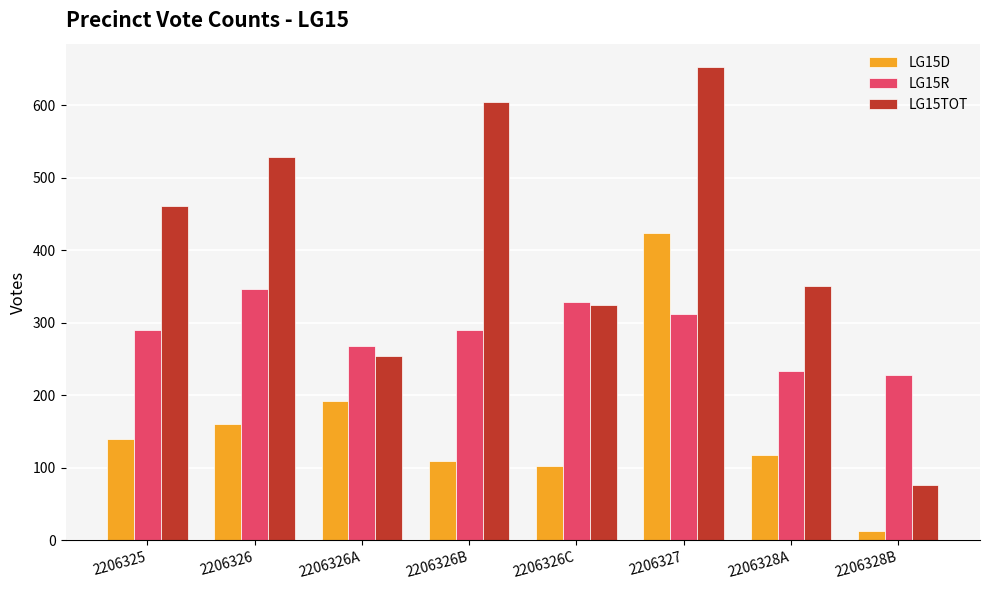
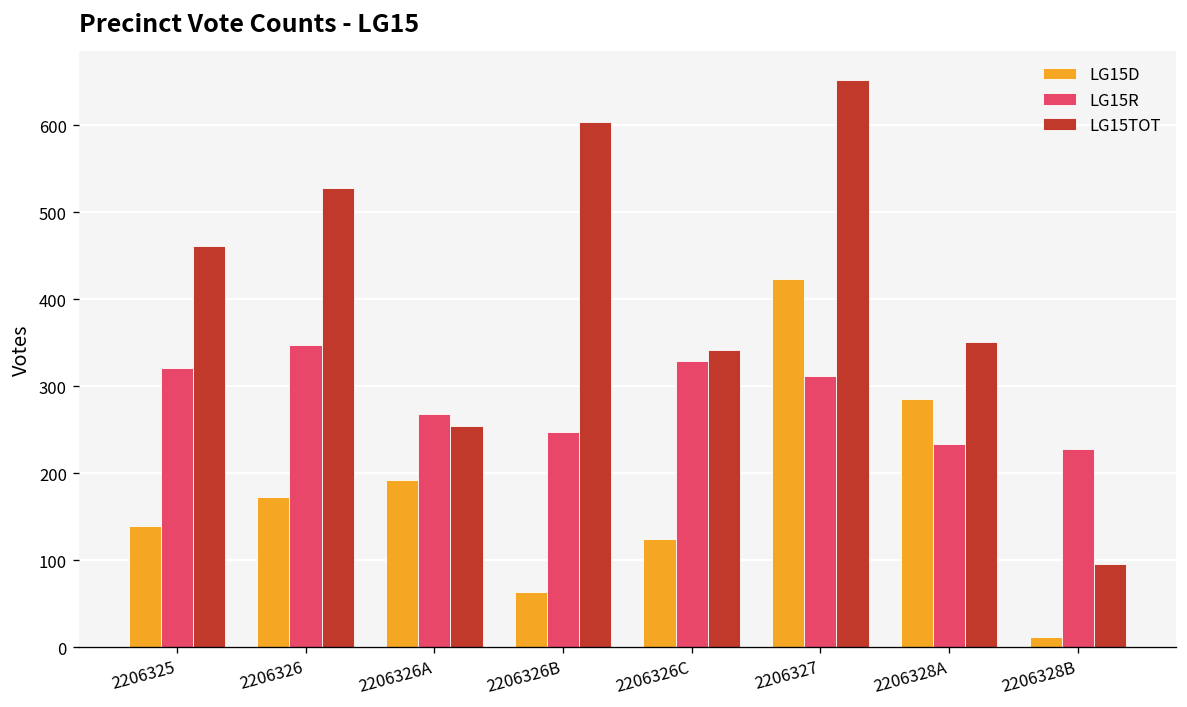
LG15R, 2206325: 290 -> 320
LG15D, 2206326: 160 -> 170
LG15D, 2206326B: 110 -> 60
LG15R, 2206326B: 290 -> 250
LG15D, 2206326C: 100 -> 120
LG15TOT, 2206326C: 320 -> 340
LG15D, 2206328A: 120 -> 280
LG15TOT, 2206328B: 80 -> 100
